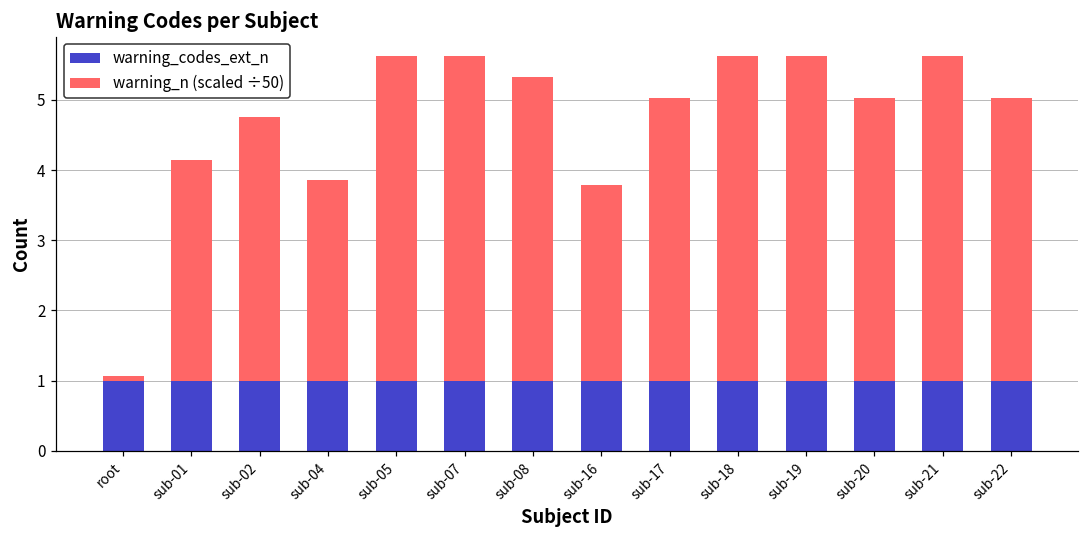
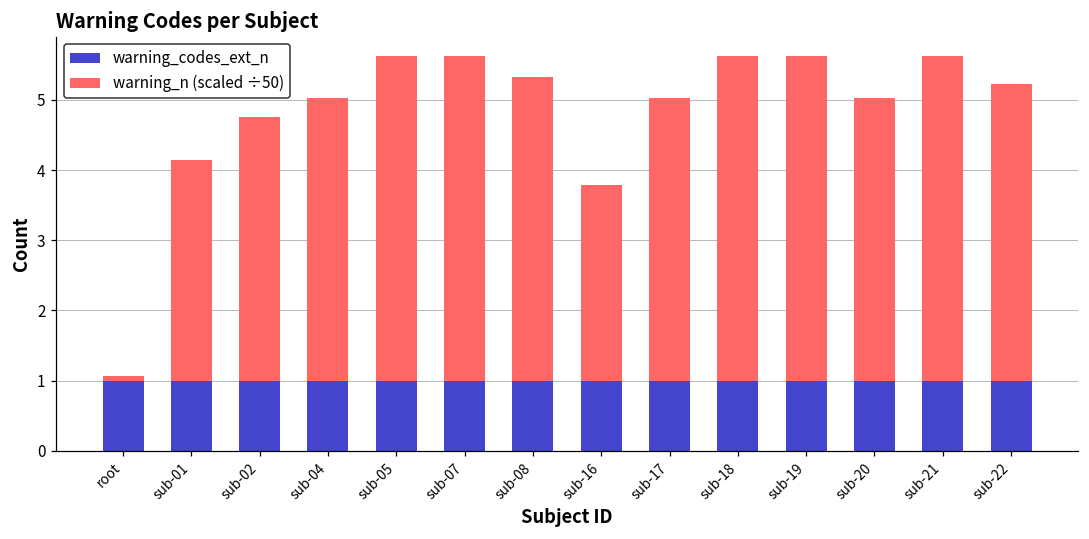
warning_n (scaled ÷50), sub-04: 2.9 -> 4.0
warning_n (scaled ÷50), sub-22: 4.0 -> 4.2
